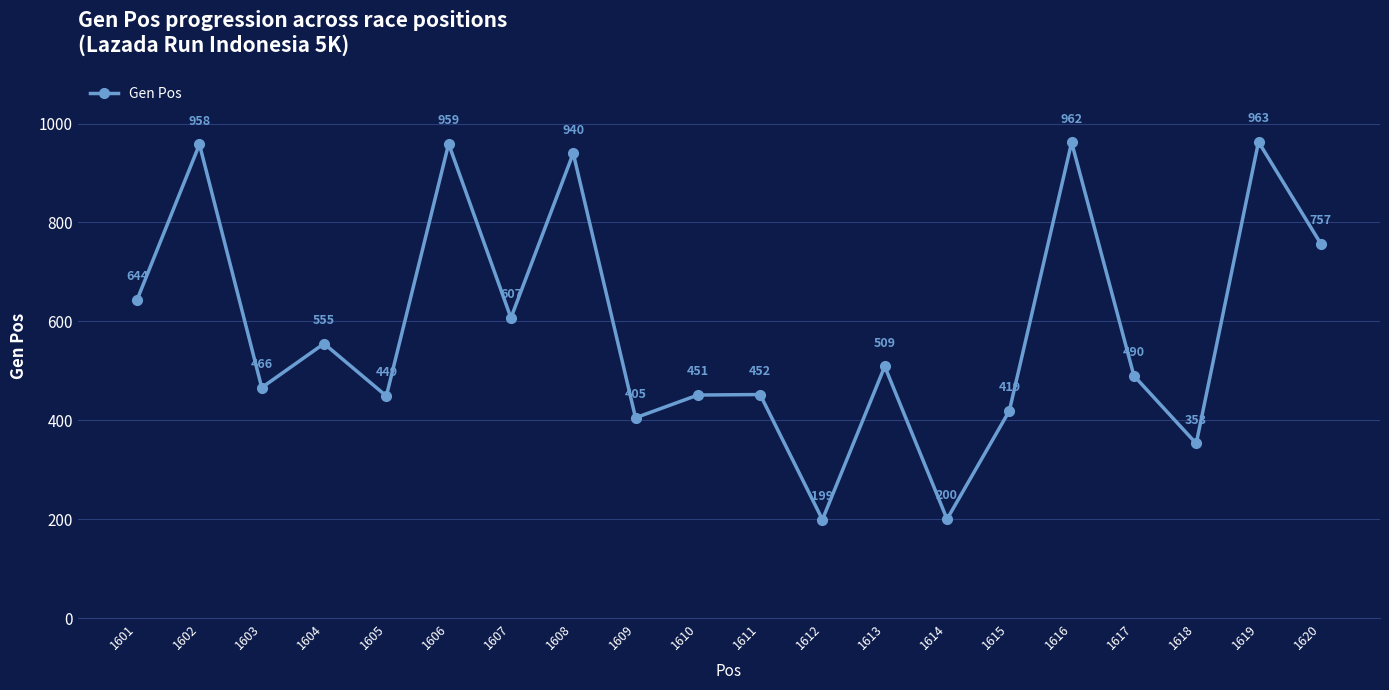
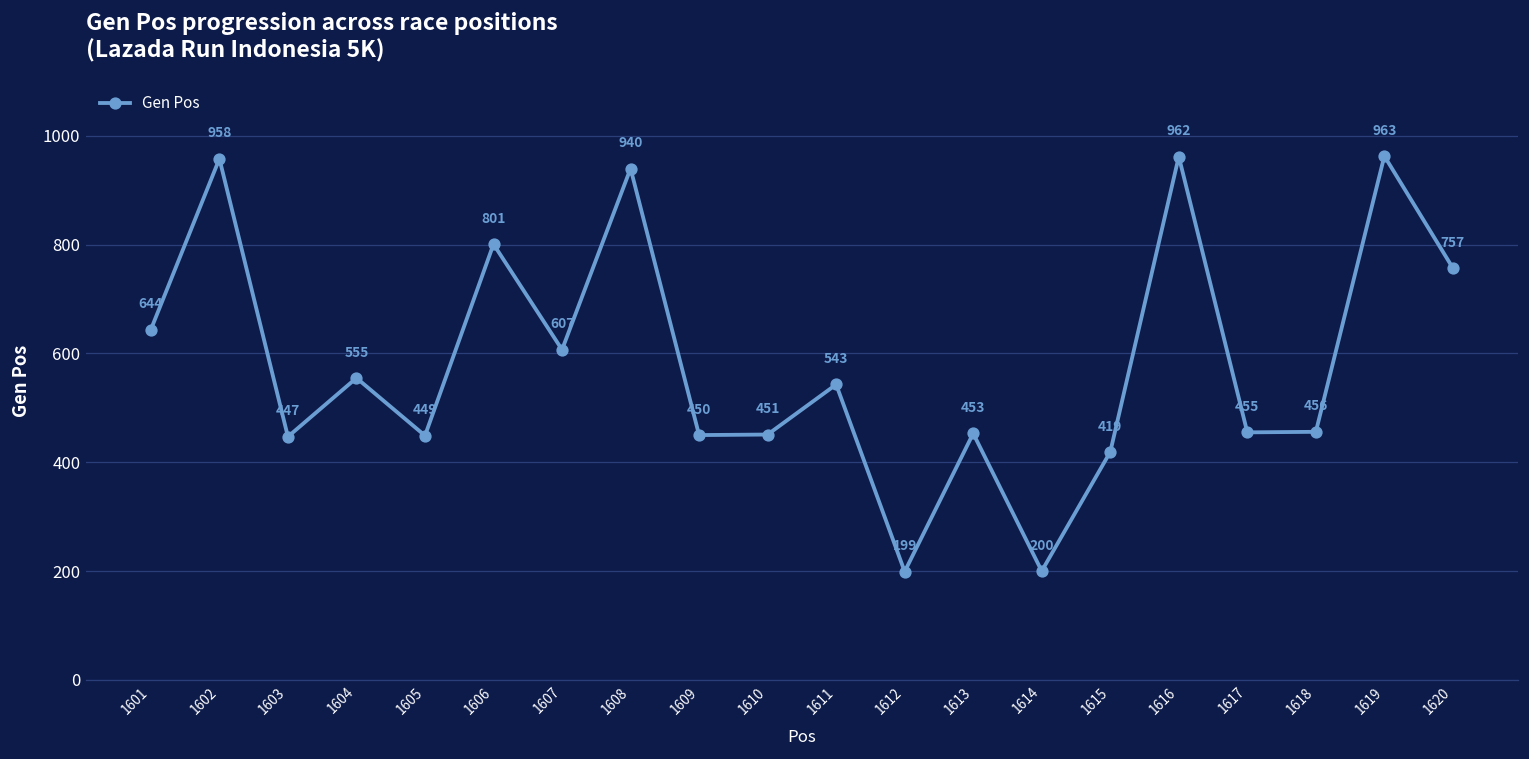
1603: 466 -> 447
1606: 959 -> 801
1609: 405 -> 450
1611: 452 -> 543
1613: 509 -> 453
1617: 490 -> 455
1618: 353 -> 456
